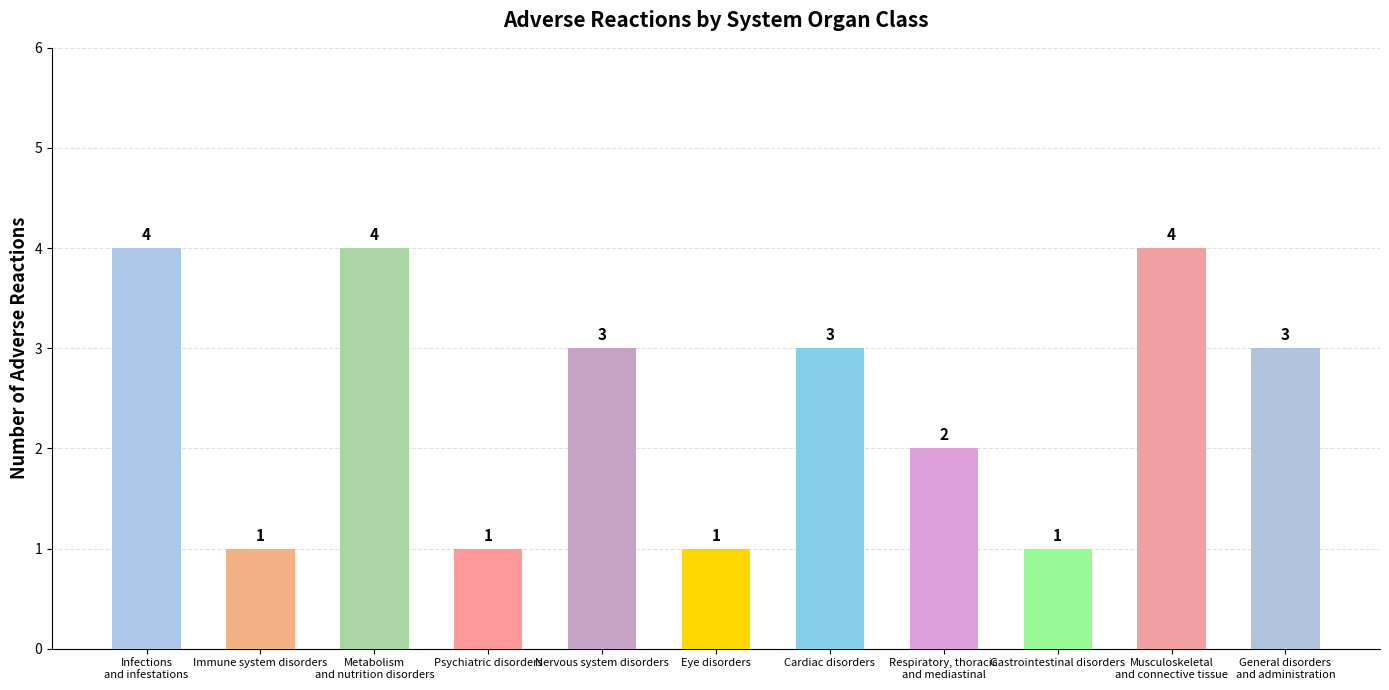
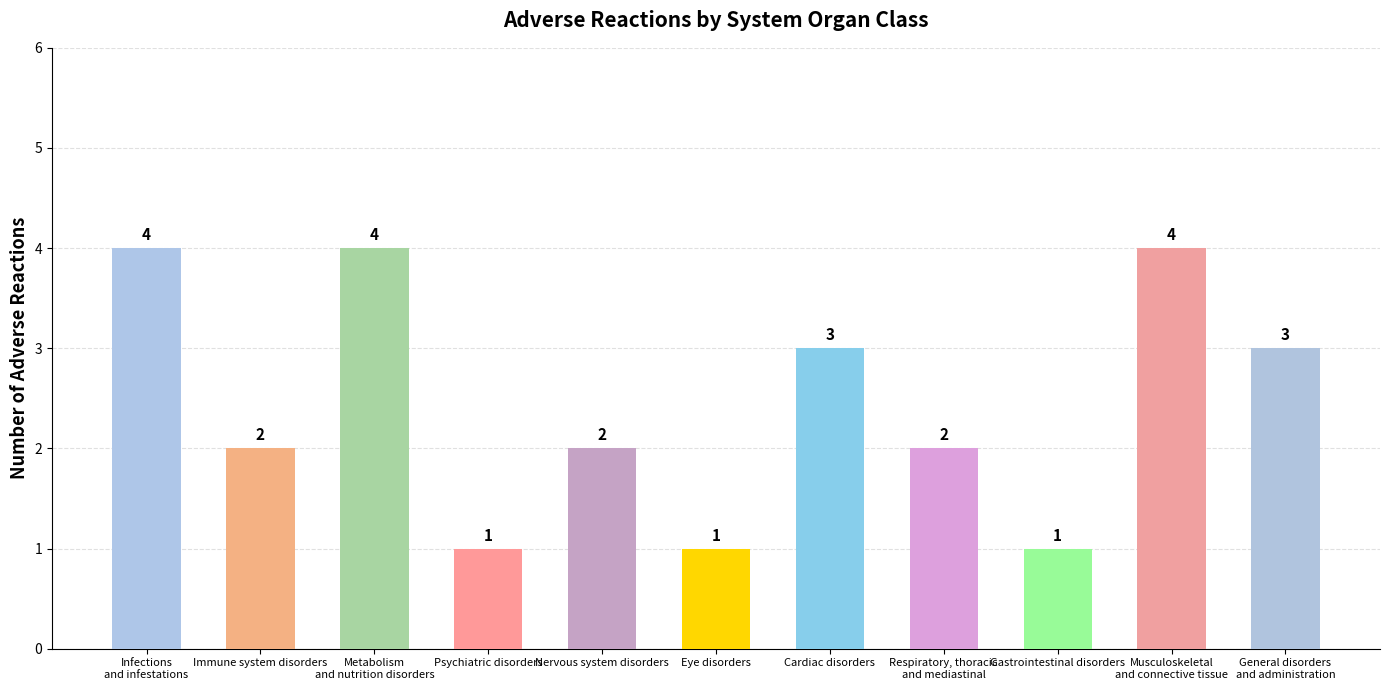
Immune system disorders: 1 -> 2
Nervous system disorders: 3 -> 2
